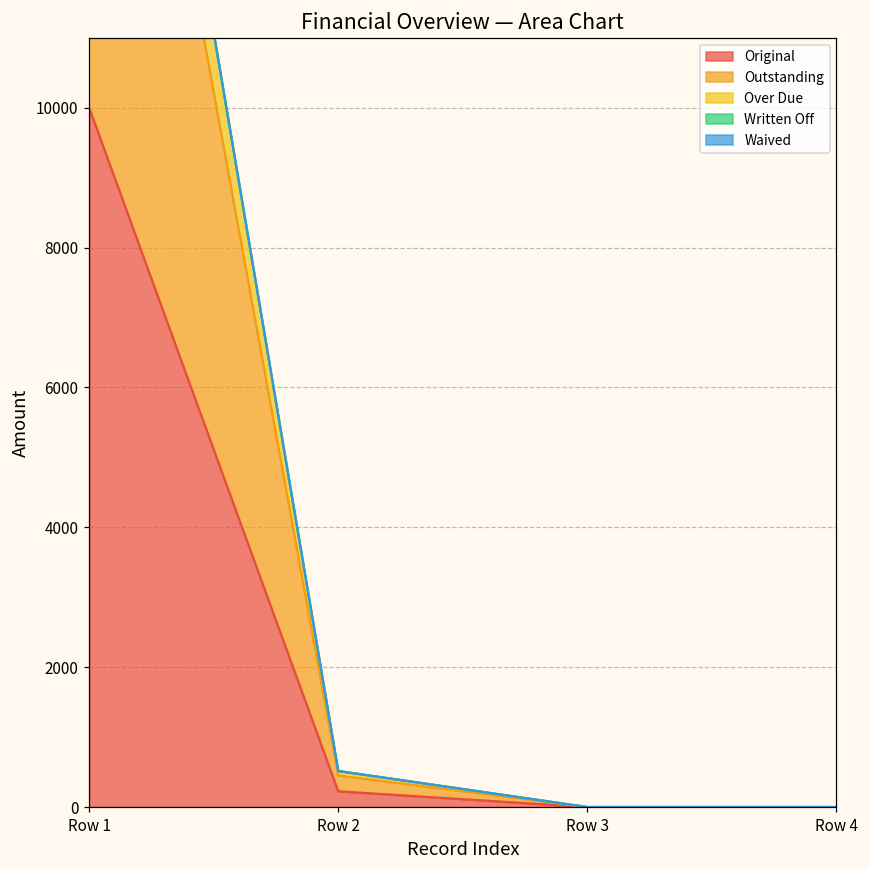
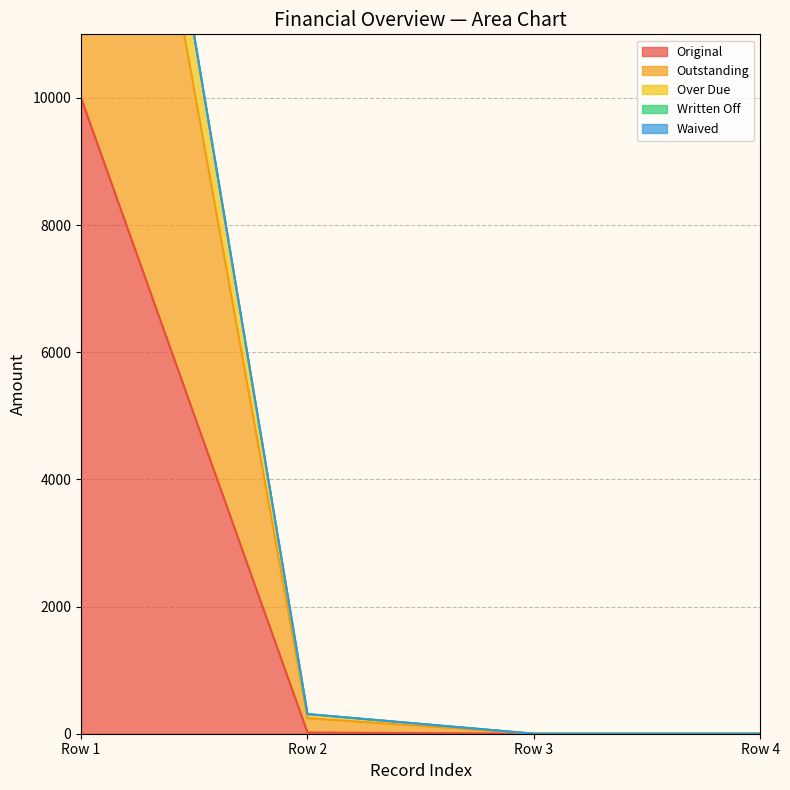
Original, Row 2: 200 -> 0
